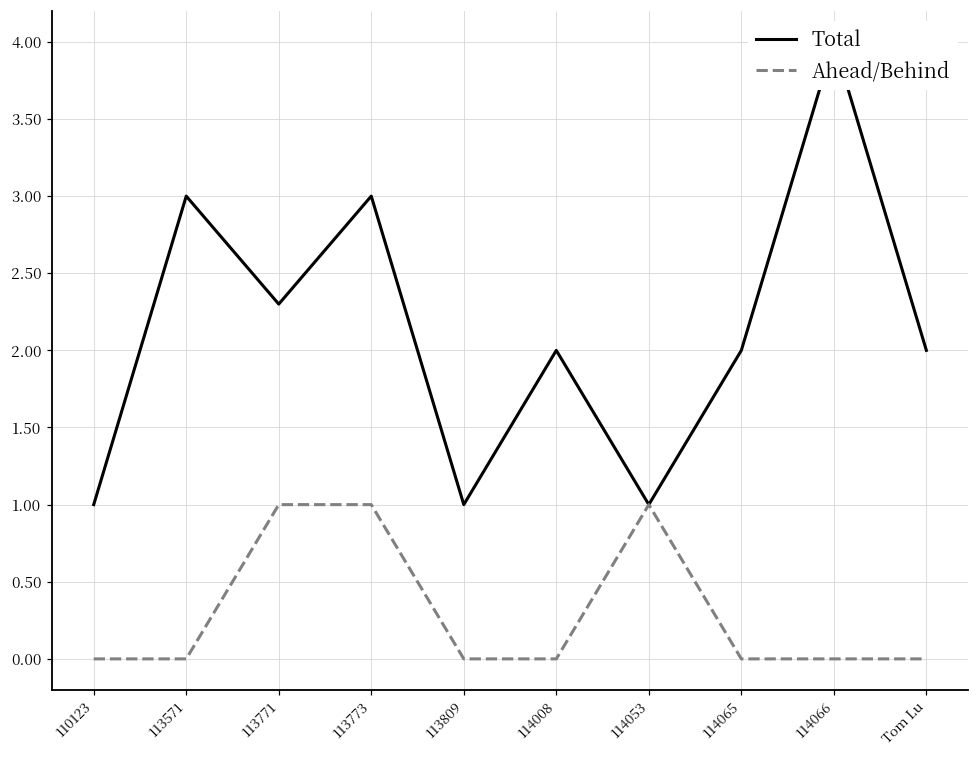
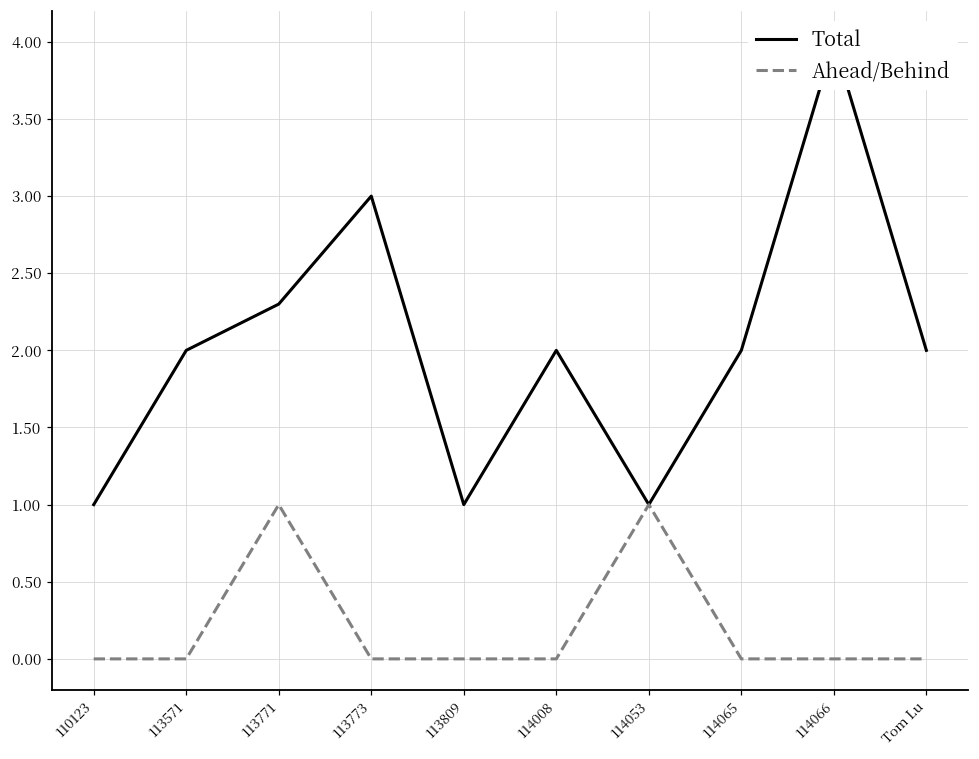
Total, 113571: 3 -> 2
Ahead/Behind, 113773: 1 -> 0
